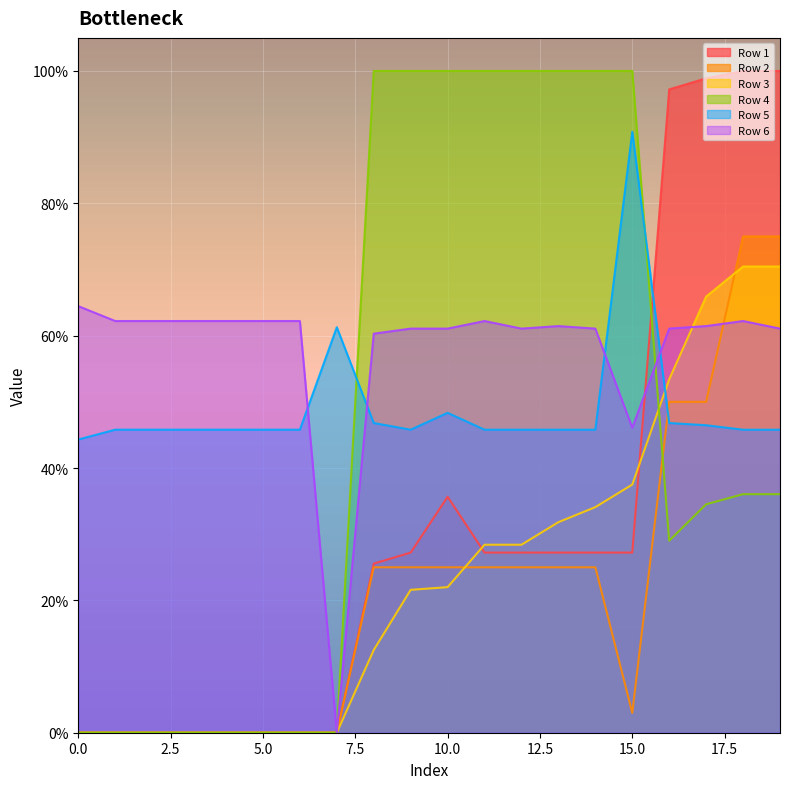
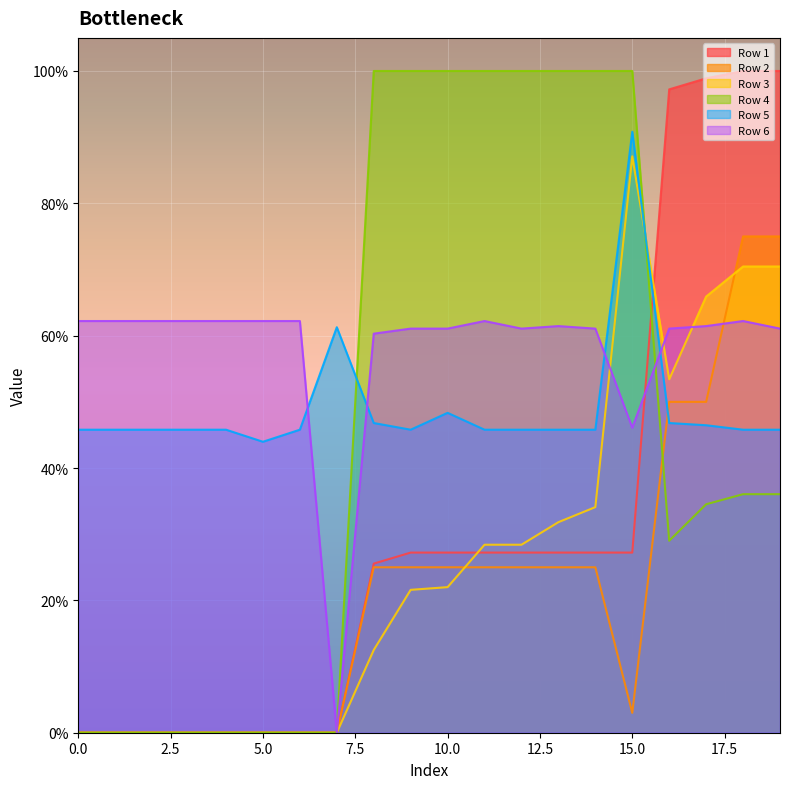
Row 5, 0.0: 44% -> 46%
Row 6, 0.0: 64% -> 62%
Row 5, 5.0: 46% -> 44%
Row 1, 10.0: 36% -> 27%
Row 3, 15.0: 38% -> 87%
